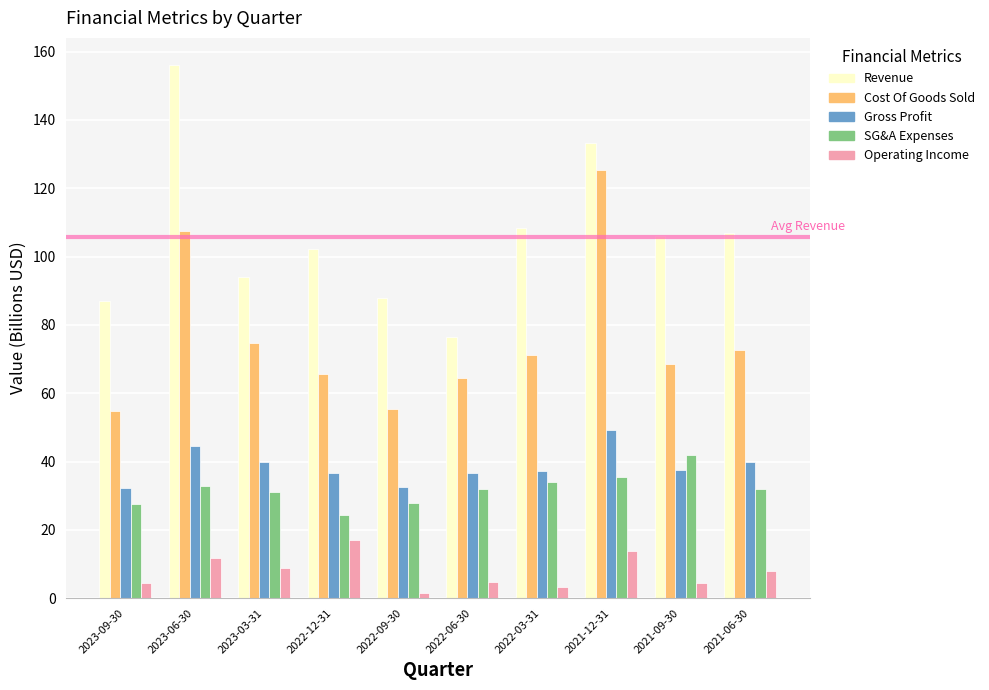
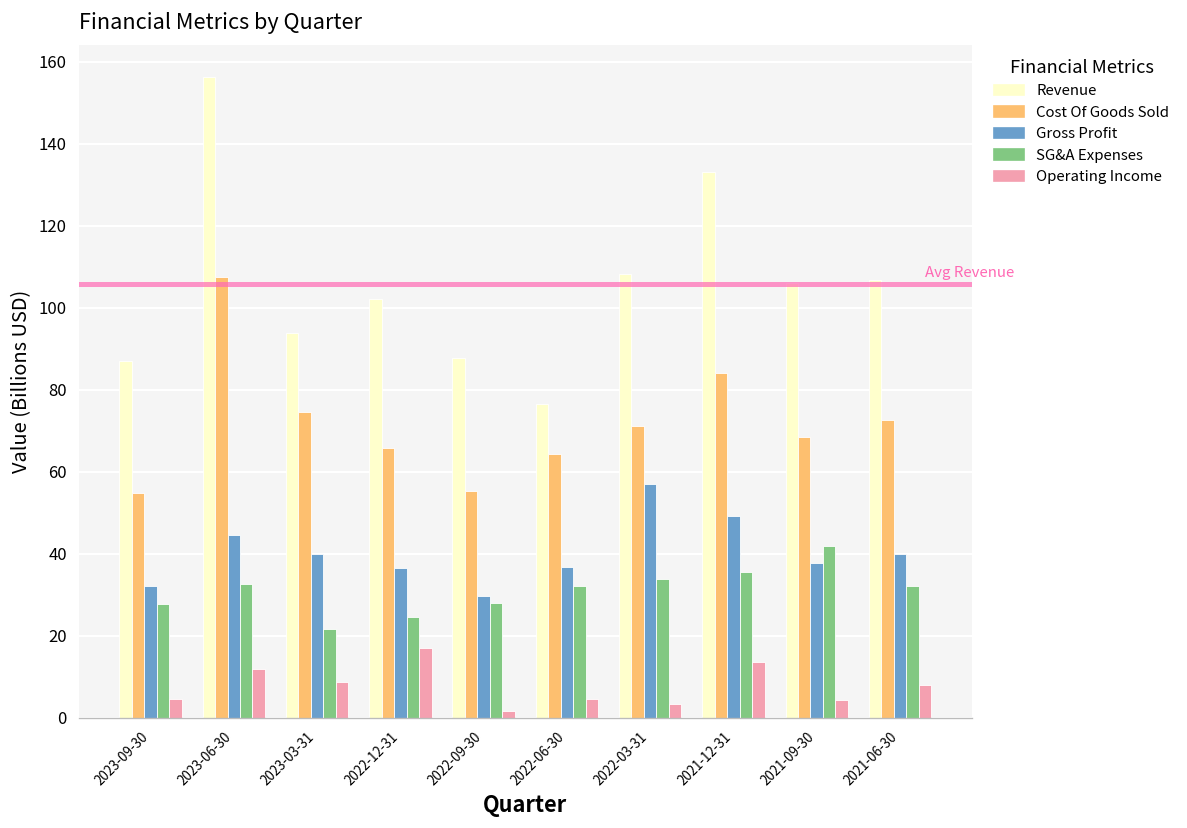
SG&A Expenses, 2023-03-31: 31 -> 22
Gross Profit, 2022-09-30: 33 -> 30
Gross Profit, 2022-03-31: 37 -> 57
Cost Of Goods Sold, 2021-12-31: 125 -> 84
